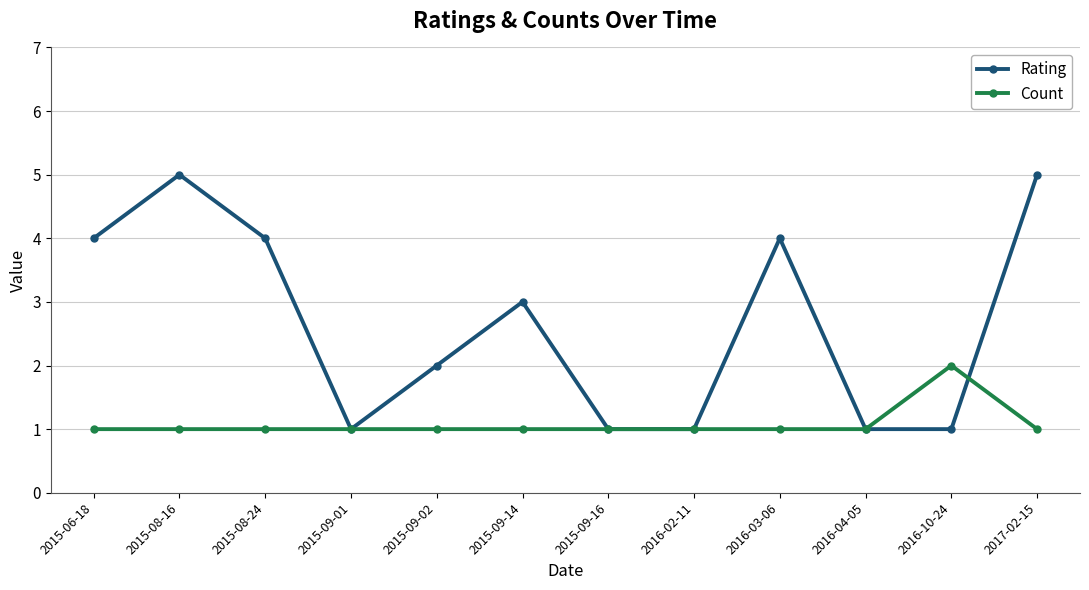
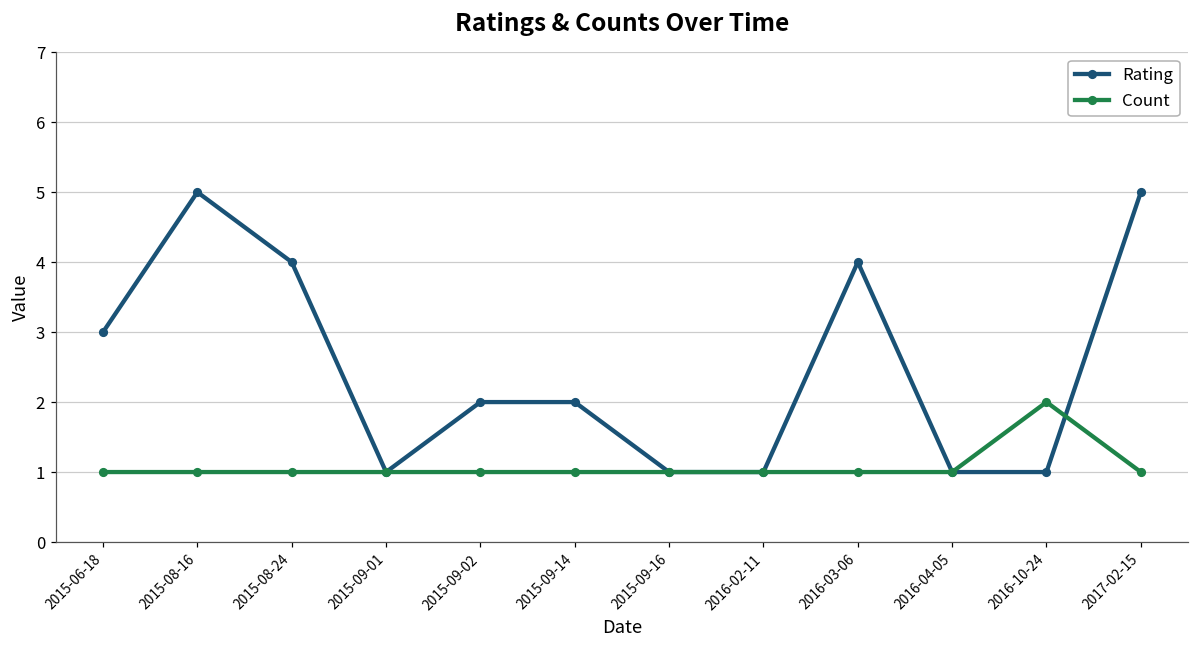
Rating, 2015-06-18: 4 -> 3
Rating, 2015-09-14: 3 -> 2
